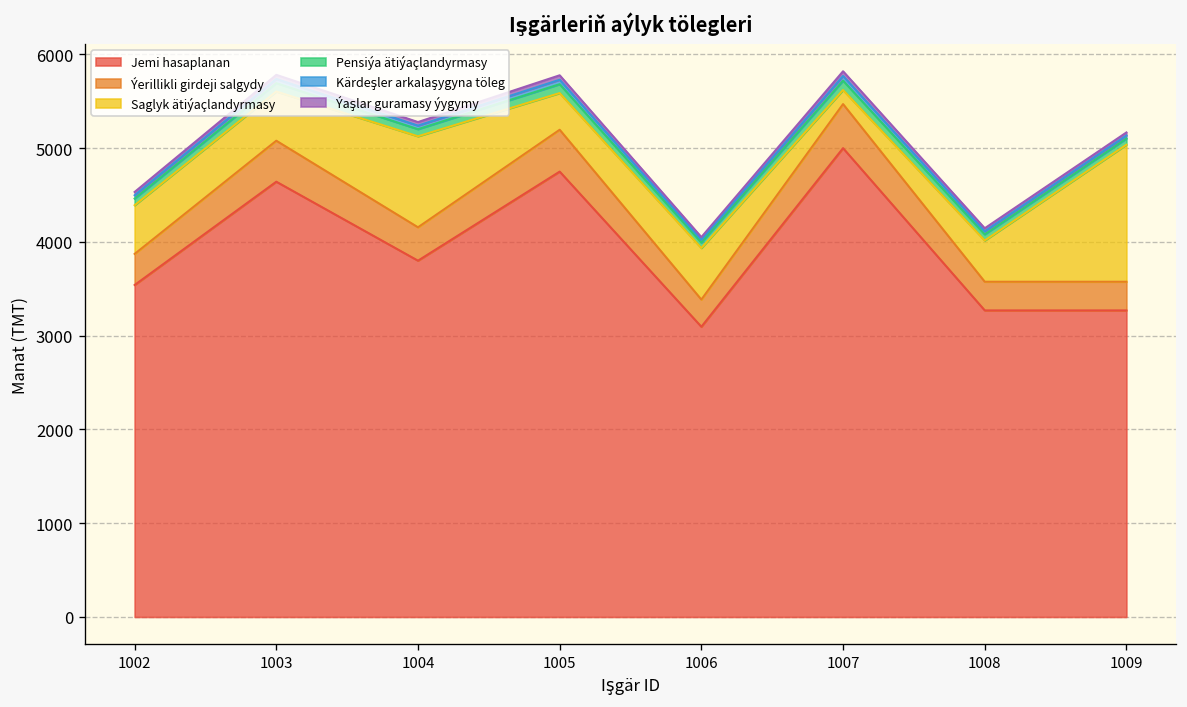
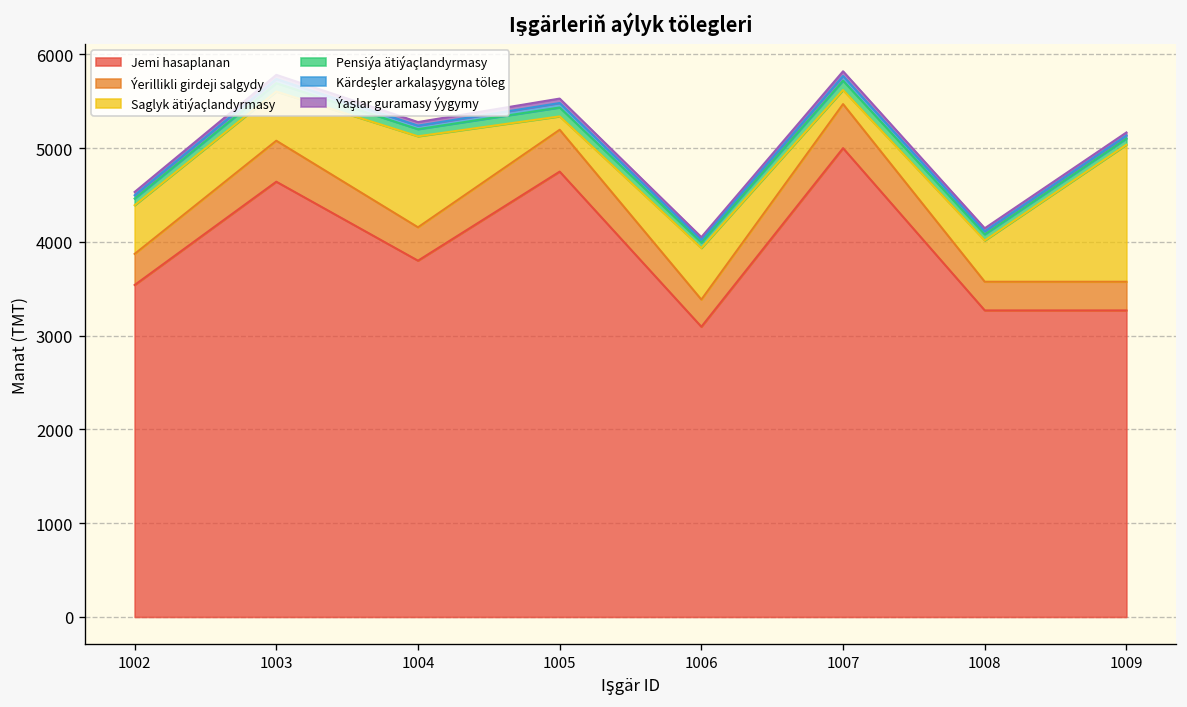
Saglyk ätiýaçlandyrmasy, 1005: 400 -> 100
